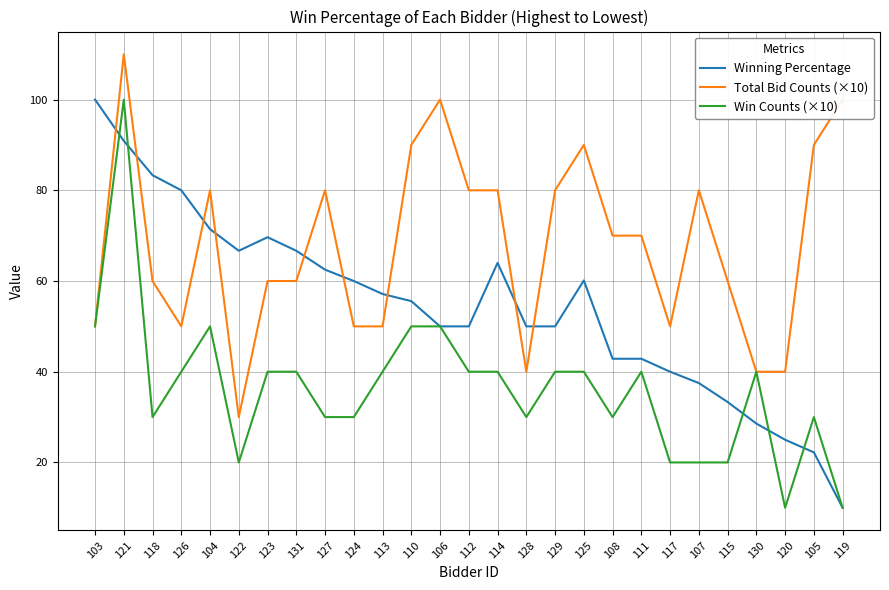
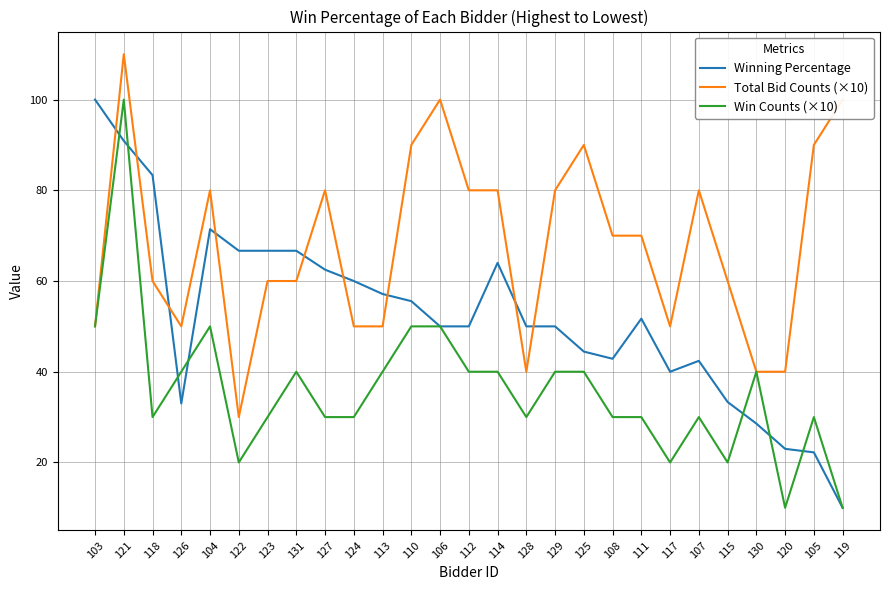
Winning Percentage, 126: 80 -> 33
Winning Percentage, 123: 70 -> 67
Win Counts (×10), 123: 40 -> 30
Winning Percentage, 125: 60 -> 44
Winning Percentage, 111: 43 -> 52
Win Counts (×10), 111: 40 -> 30
Winning Percentage, 107: 38 -> 42
Win Counts (×10), 107: 20 -> 30
Winning Percentage, 120: 25 -> 23
